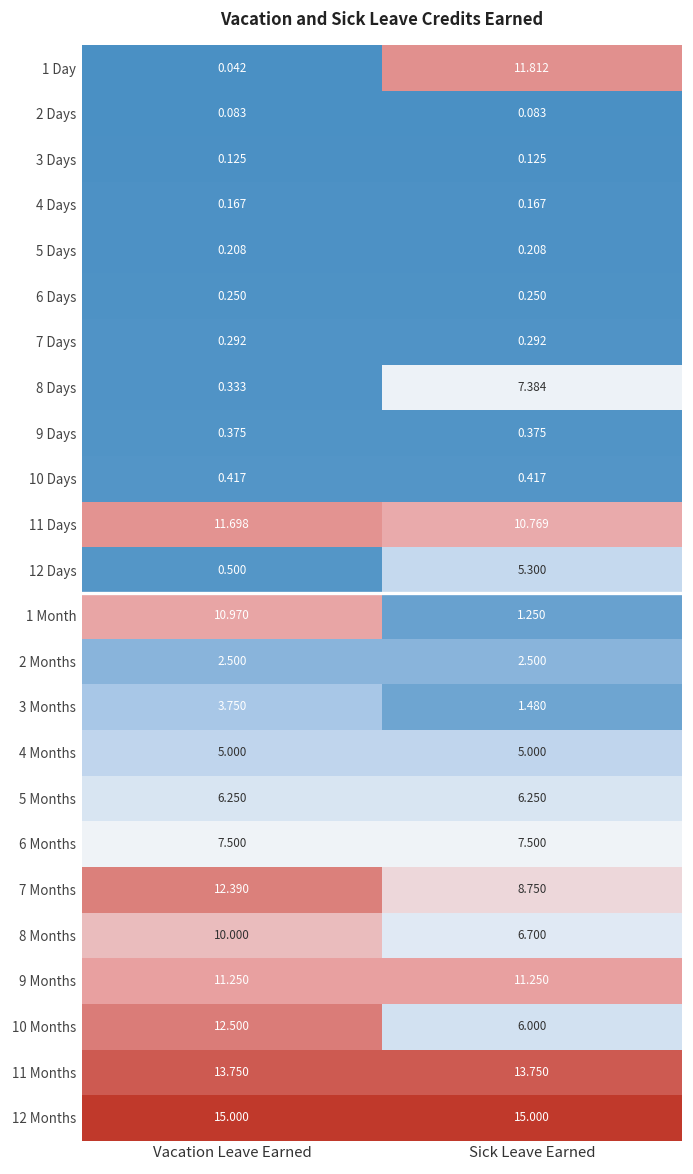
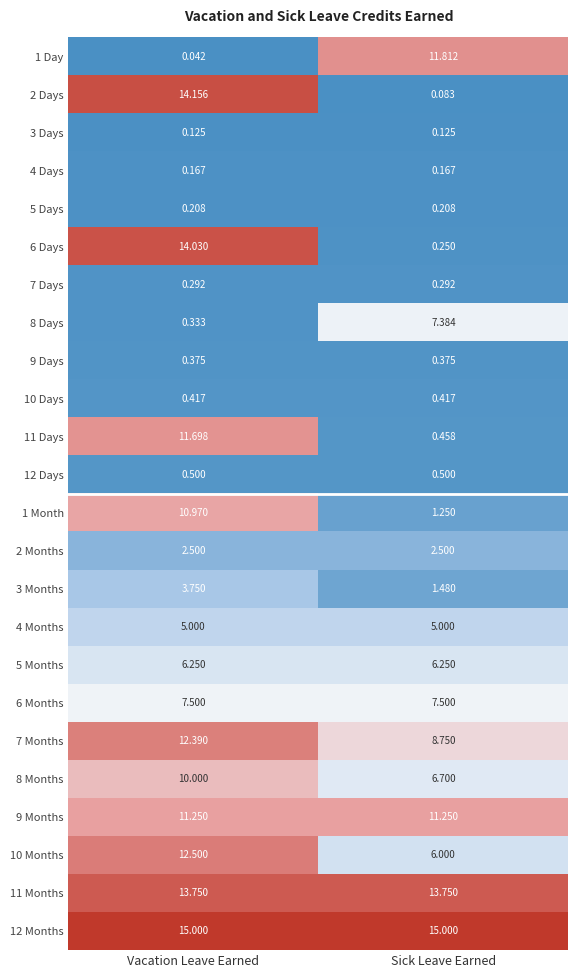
2 Days, Vacation Leave Earned: 0.083 -> 14.156
6 Days, Vacation Leave Earned: 0.250 -> 14.030
11 Days, Sick Leave Earned: 10.769 -> 0.458
12 Days, Sick Leave Earned: 5.300 -> 0.500
